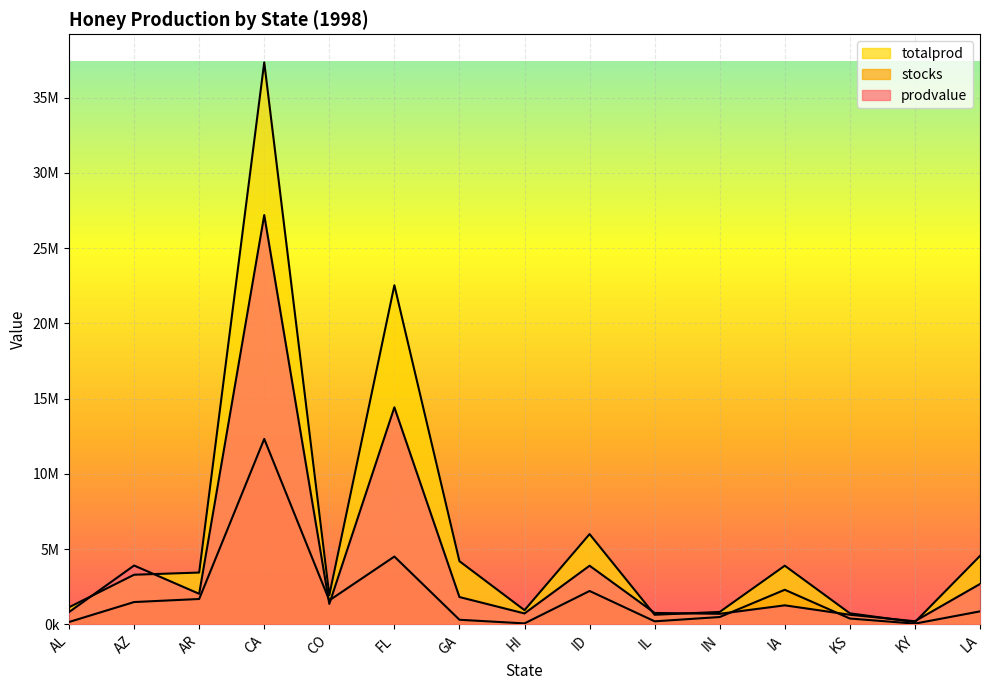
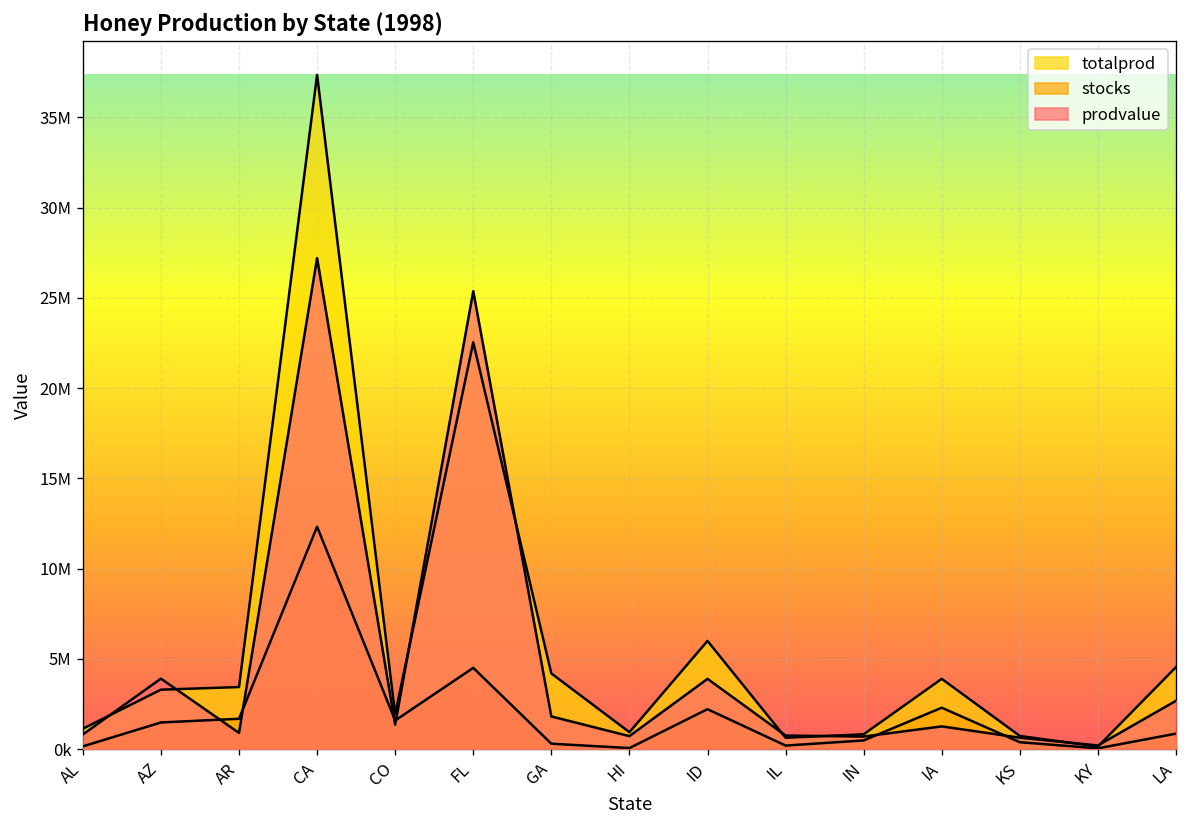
prodvalue, AR: 2000000 -> 900000
prodvalue, FL: 14400000 -> 25400000
